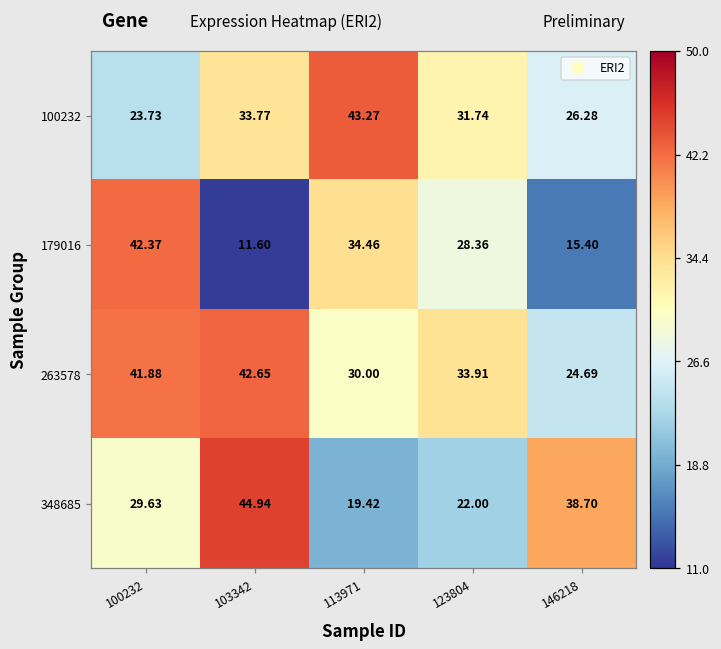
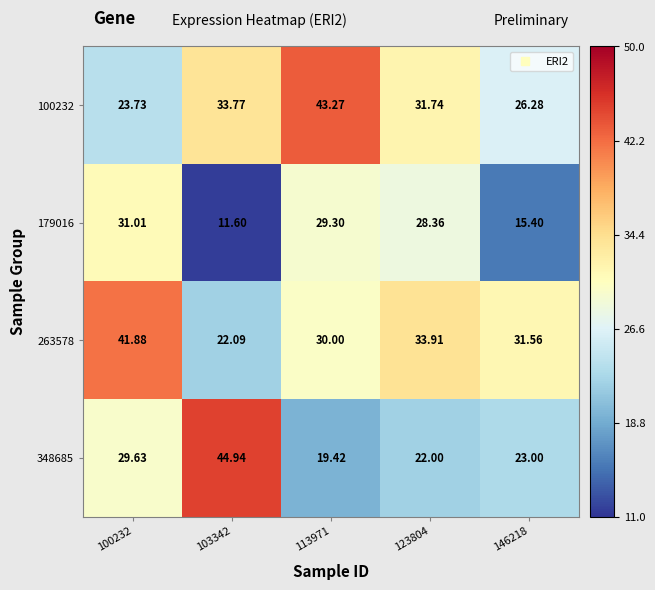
179016, 100232: 42.37 -> 31.01
179016, 113971: 34.46 -> 29.30
263578, 103342: 42.65 -> 22.09
263578, 146218: 24.69 -> 31.56
348685, 146218: 38.70 -> 23.00
